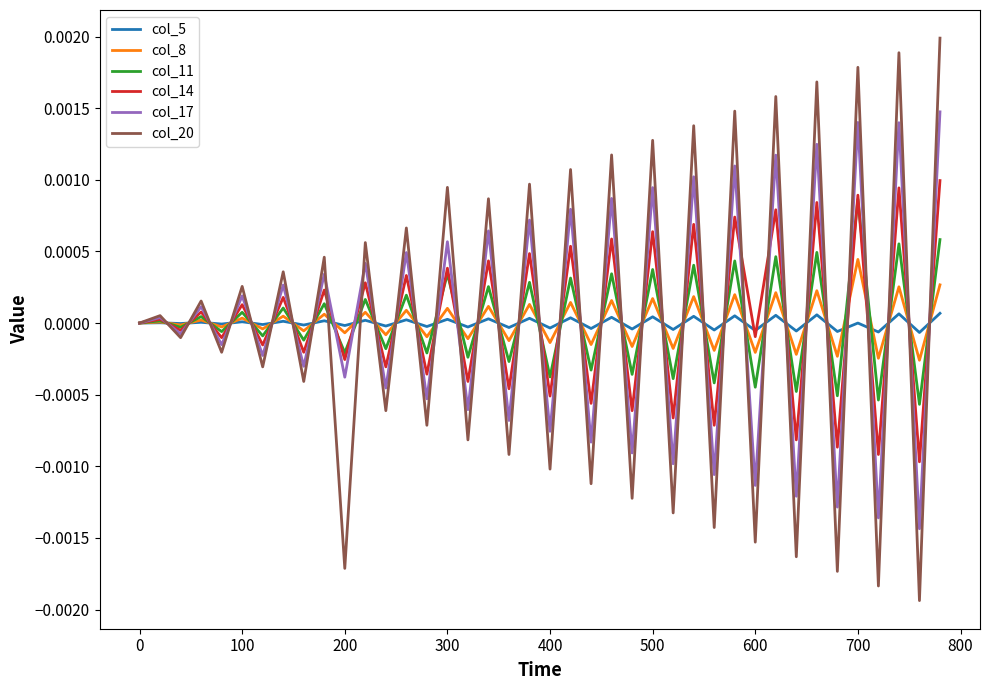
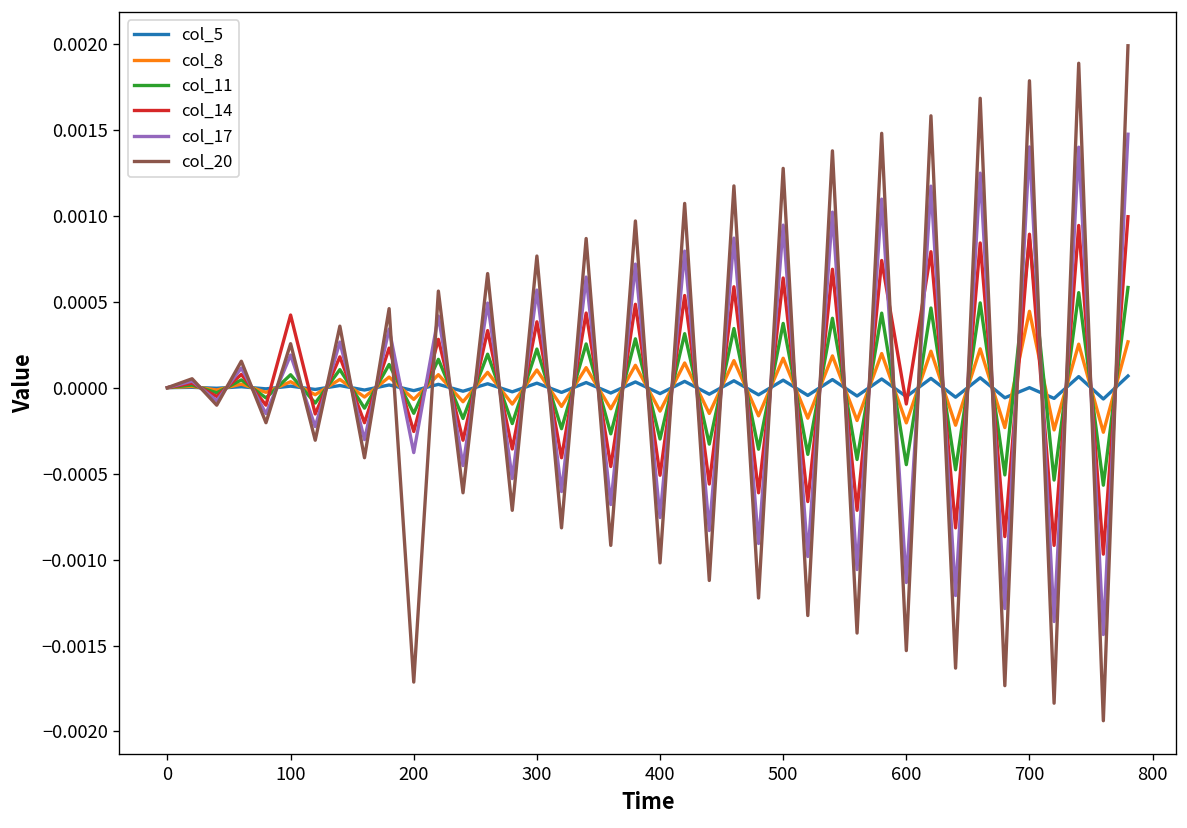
col_14, 100: 0.00013 -> 0.00042
col_11, 200: -0.00021 -> -0.00015
col_11, 300: 0.00034 -> 0.00022
col_20, 300: 0.00095 -> 0.00077
col_11, 400: -0.00038 -> -0.00030
